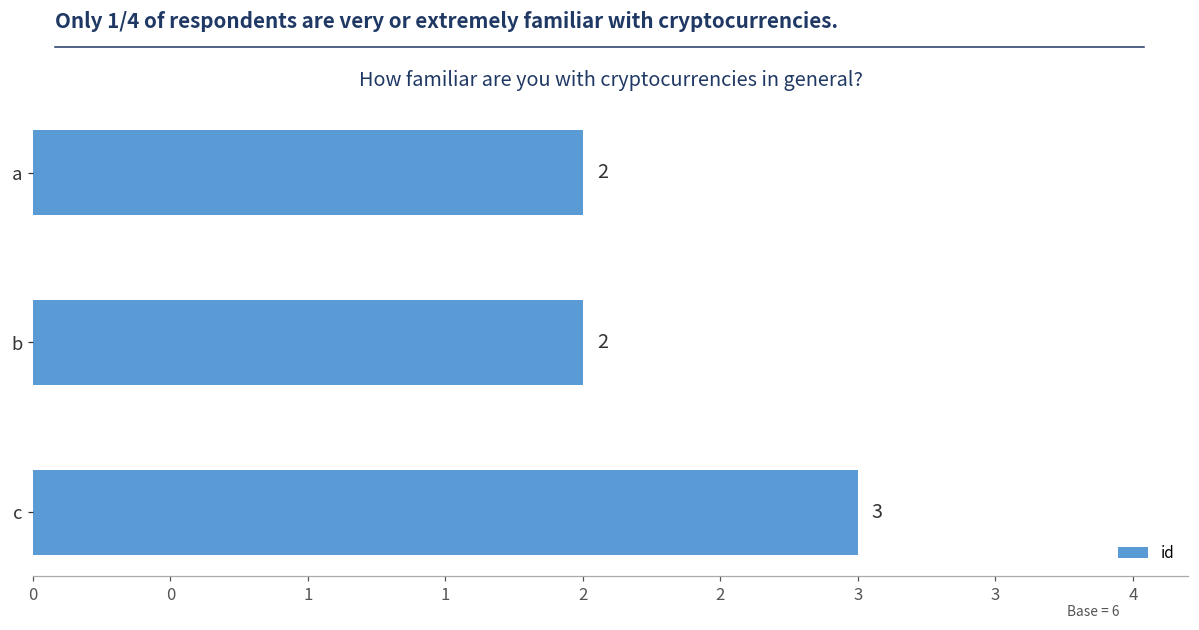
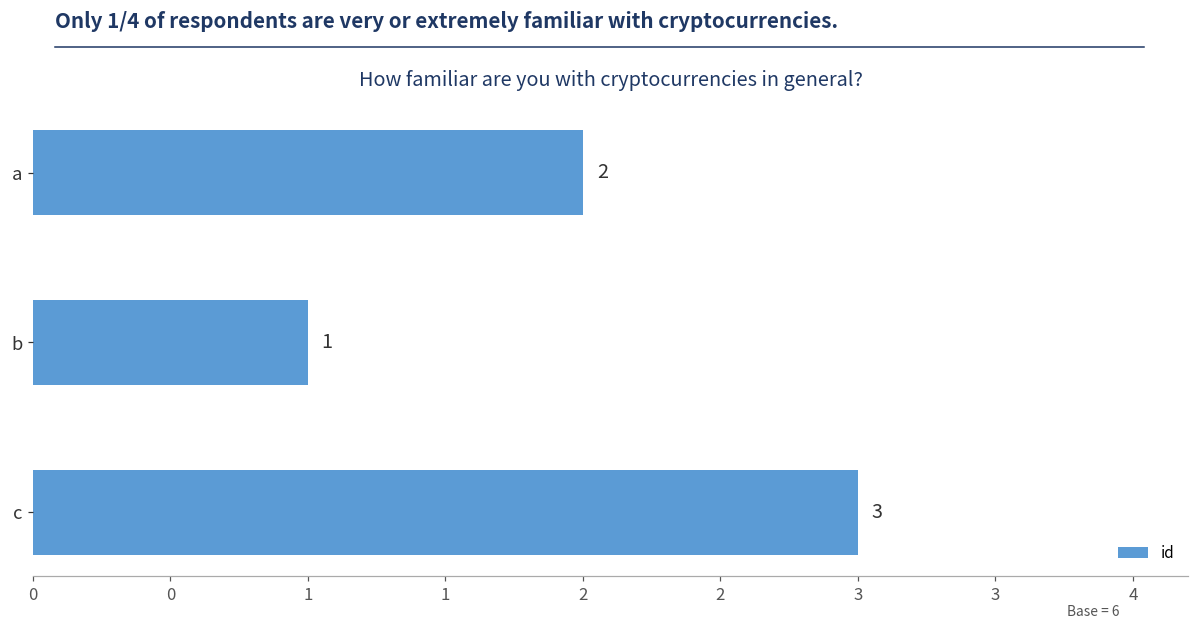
b: 2 -> 1
